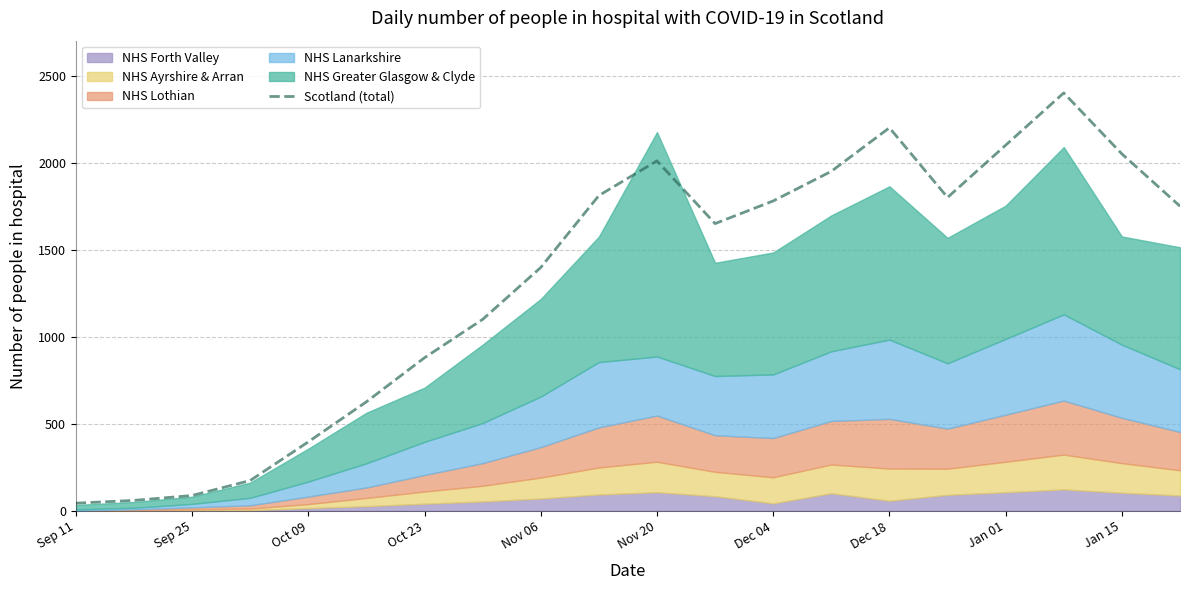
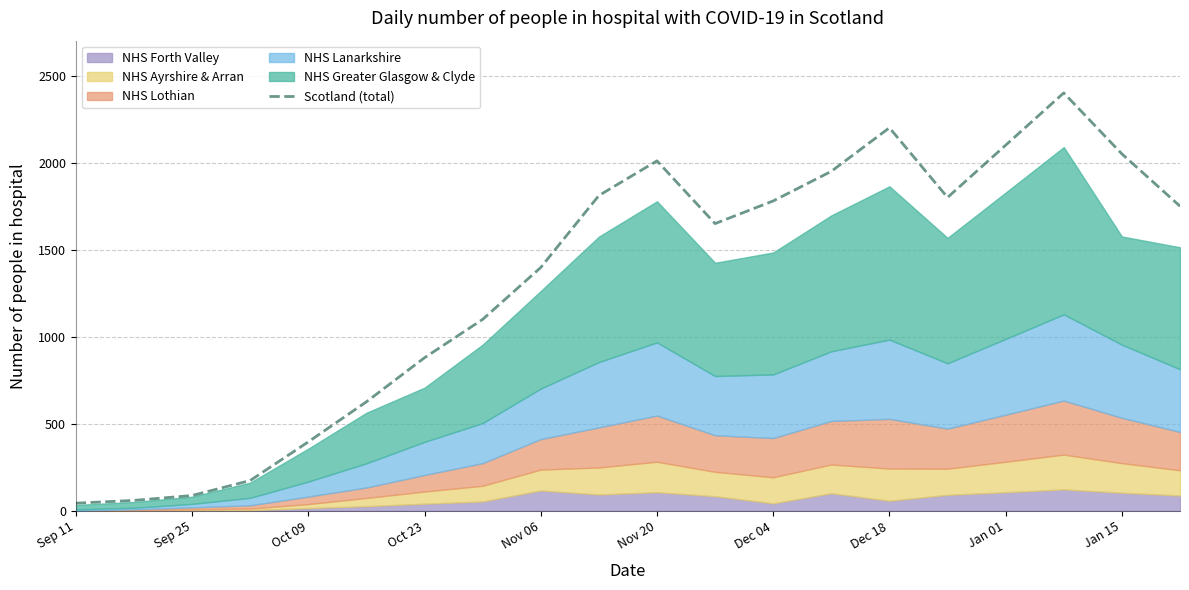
NHS Forth Valley, Nov 06: 70 -> 120
NHS Lanarkshire, Nov 20: 340 -> 420
NHS Greater Glasgow & Clyde, Nov 20: 1290 -> 810
NHS Greater Glasgow & Clyde, Jan 01: 770 -> 840
